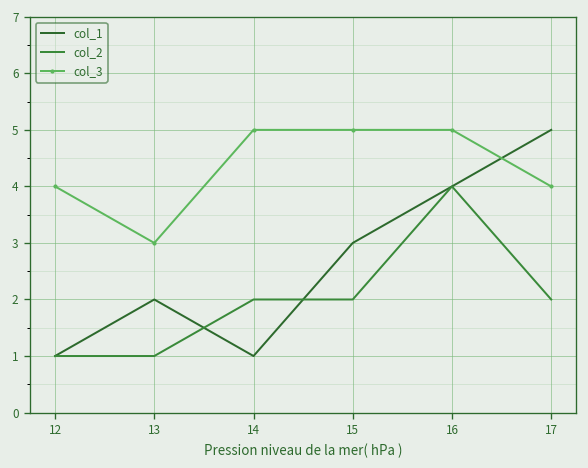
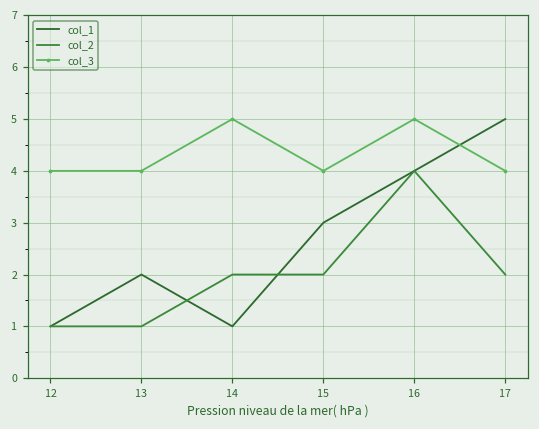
col_3, 13: 3 -> 4
col_3, 15: 5 -> 4
